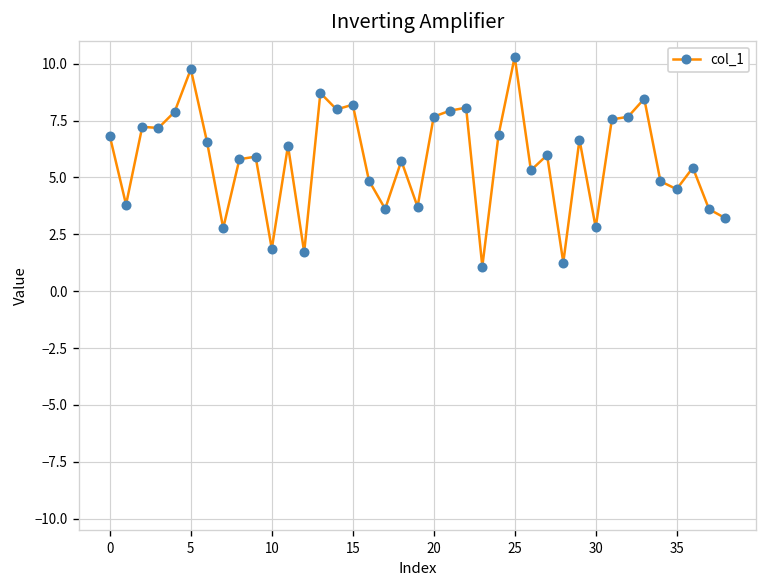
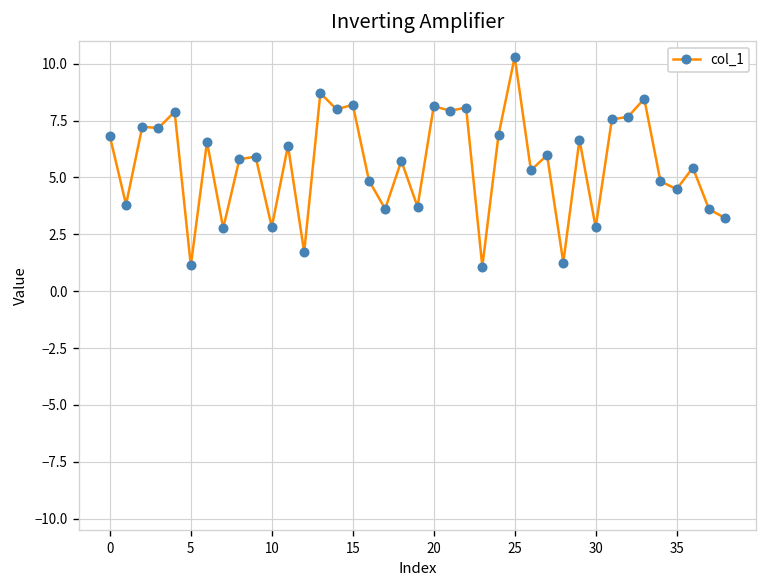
5: 9.8 -> 1.1
10: 1.9 -> 2.8
20: 7.7 -> 8.1
